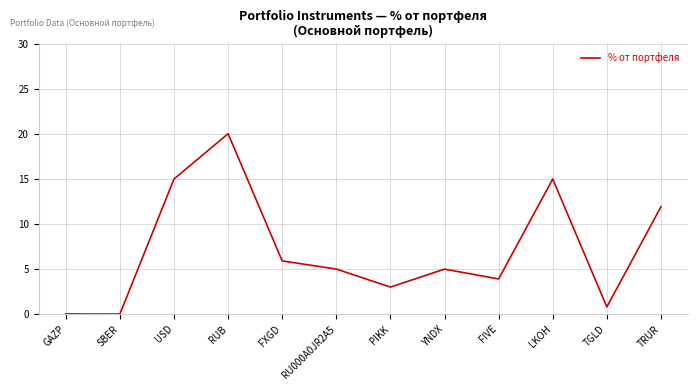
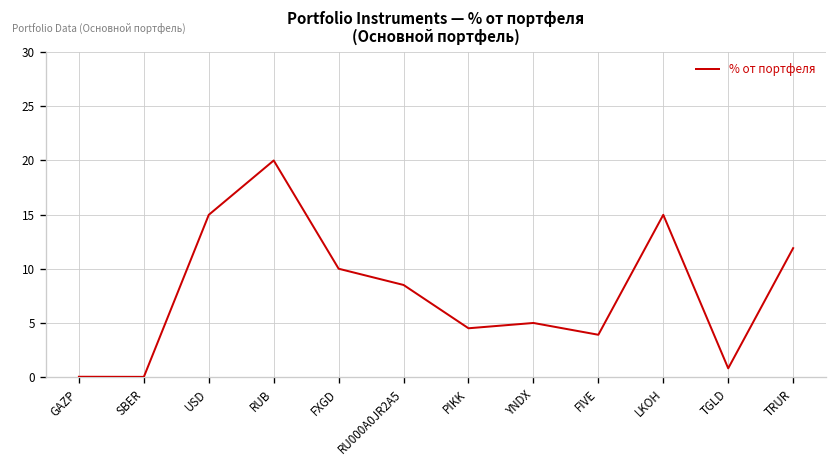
FXGD: 6 -> 10
RU000A0JR2A5: 5 -> 9
PIKK: 3 -> 5
